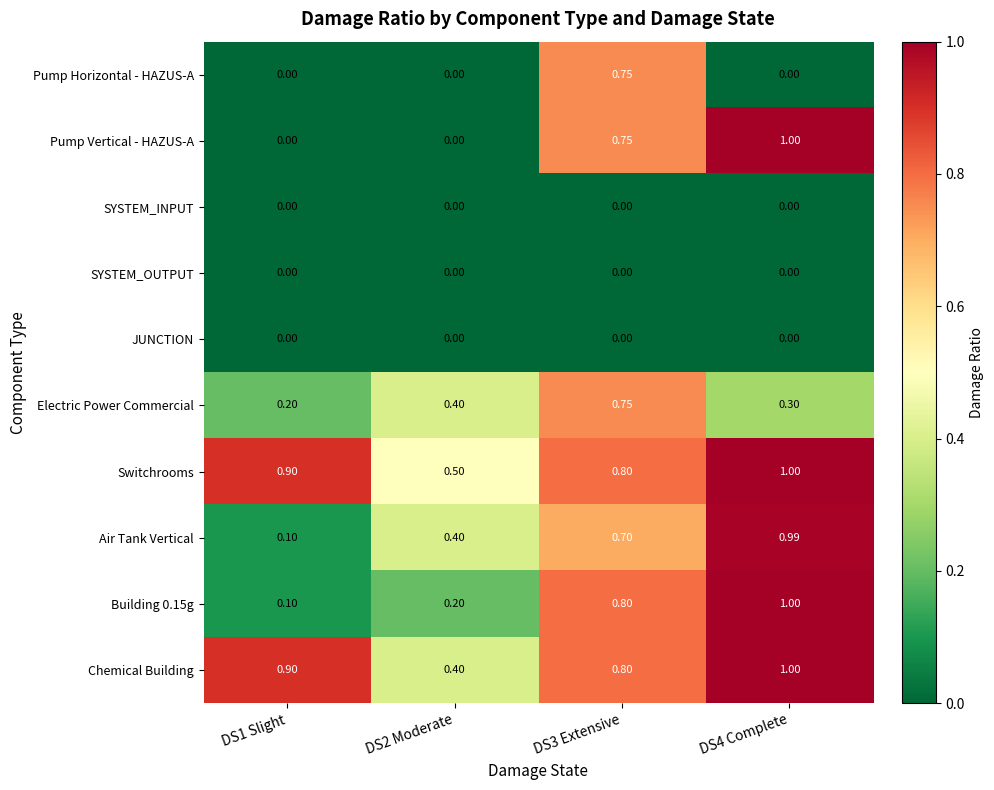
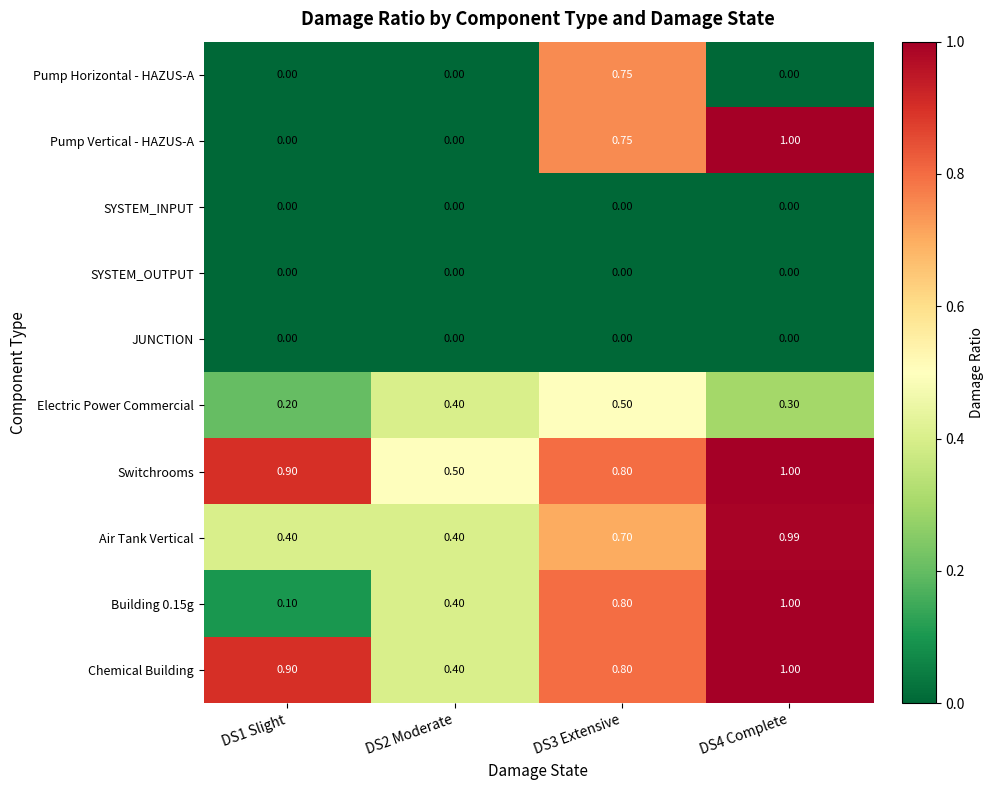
Electric Power Commercial, DS3 Extensive: 0.75 -> 0.50
Air Tank Vertical, DS1 Slight: 0.10 -> 0.40
Building 0.15g, DS2 Moderate: 0.20 -> 0.40
